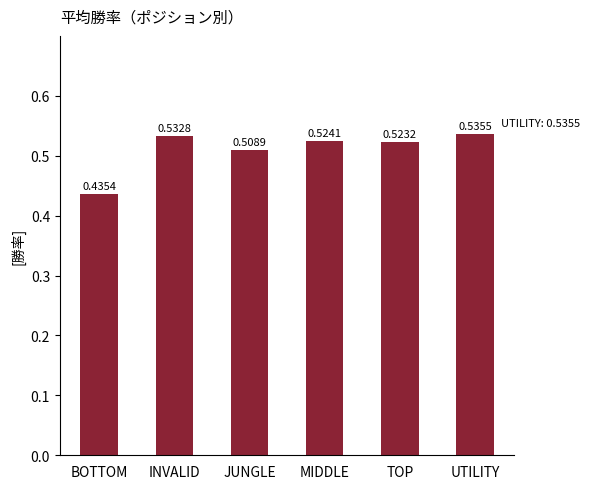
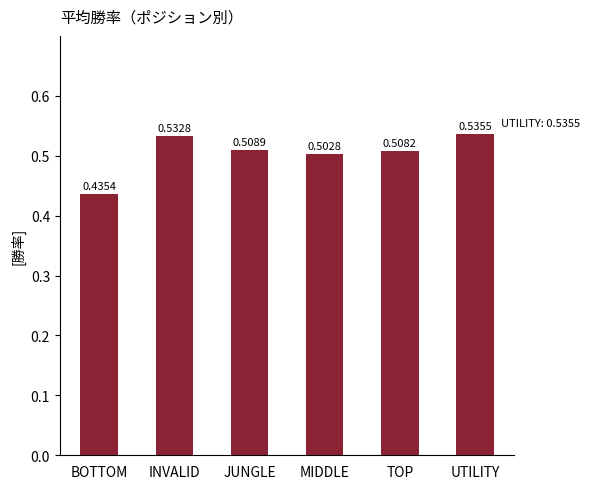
MIDDLE: 0.5241 -> 0.5028
TOP: 0.5232 -> 0.5082
